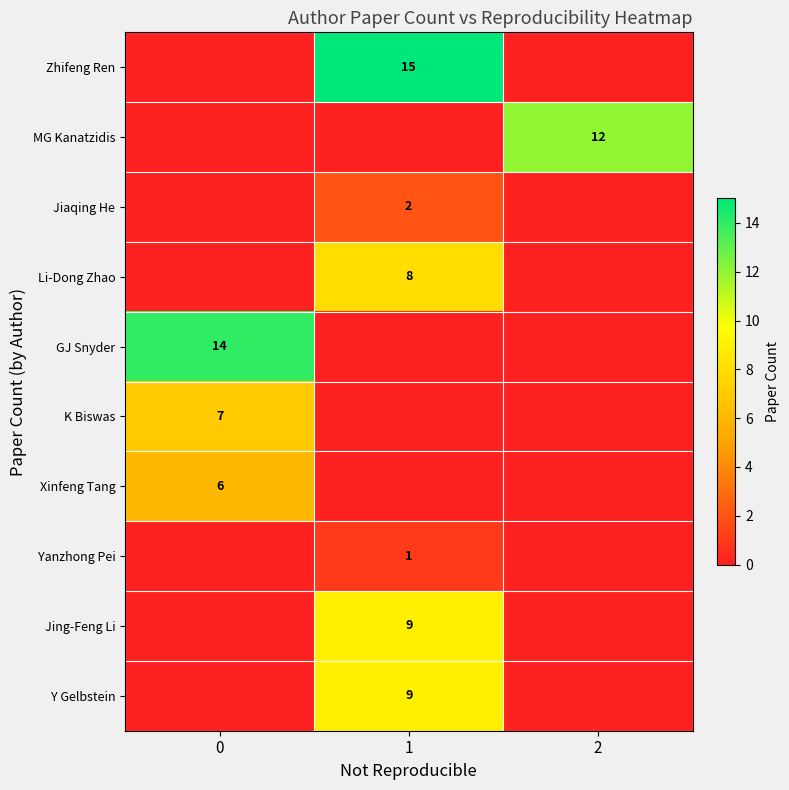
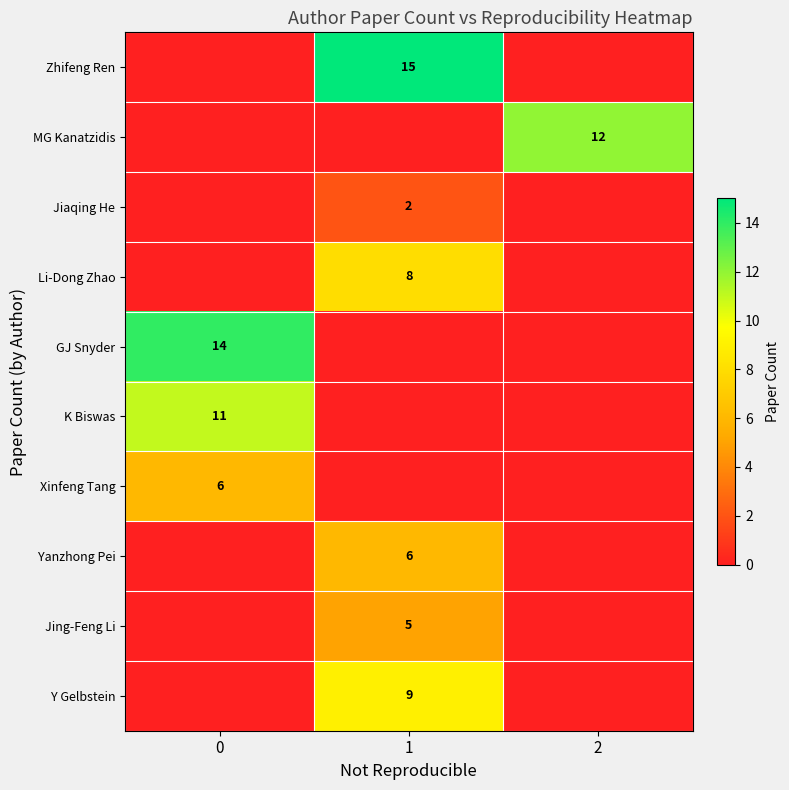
K Biswas, 0: 7 -> 11
Yanzhong Pei, 1: 1 -> 6
Jing-Feng Li, 1: 9 -> 5
